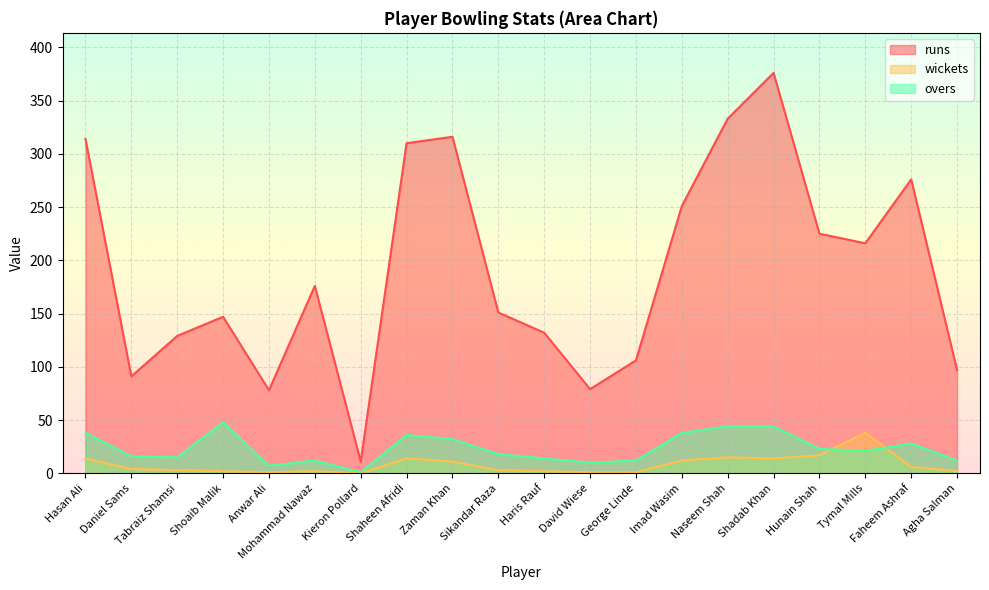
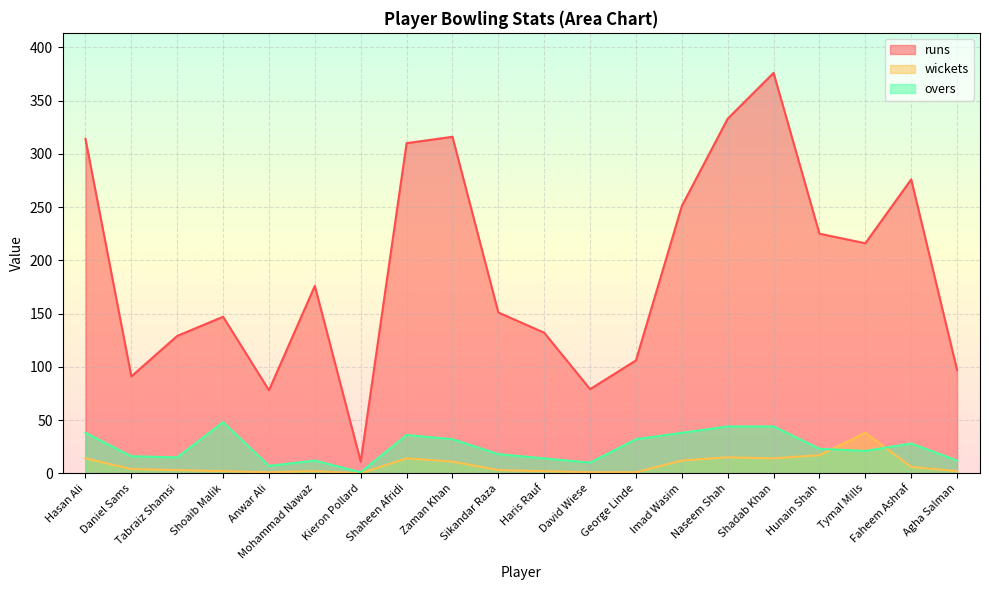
overs, George Linde: 12 -> 32
